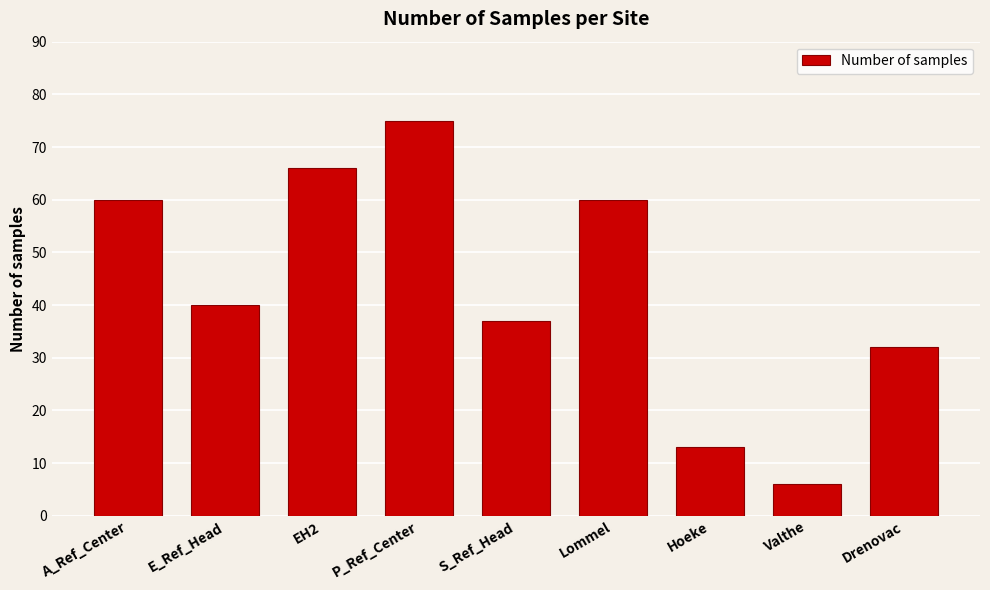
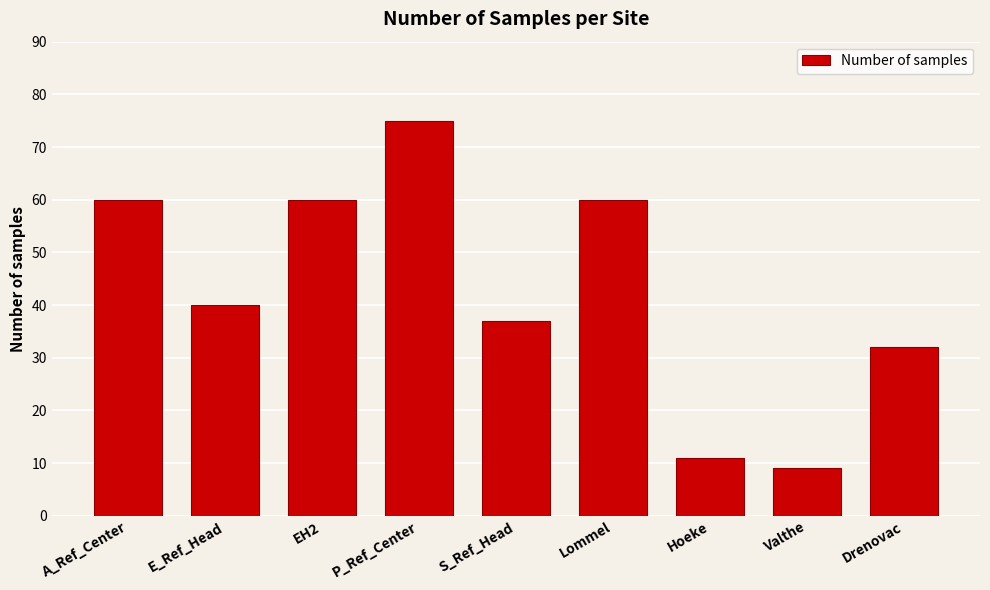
EH2: 66 -> 60
Hoeke: 13 -> 11
Valthe: 6 -> 9
